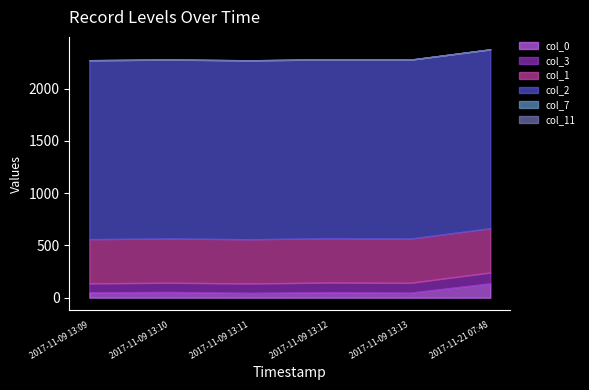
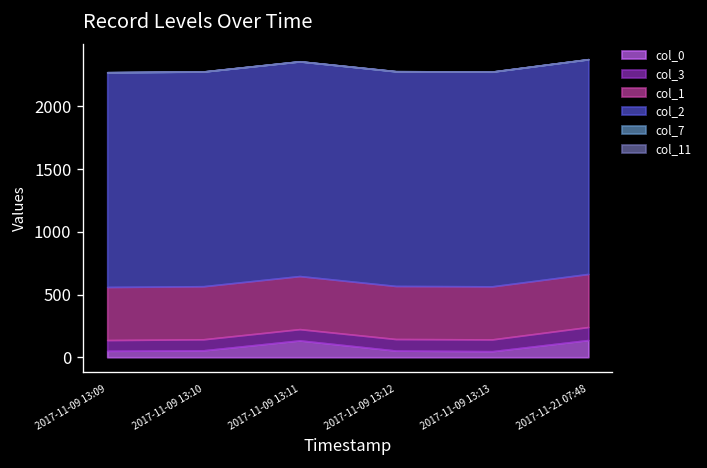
col_0, 2017-11-09 13:11: 50 -> 130
